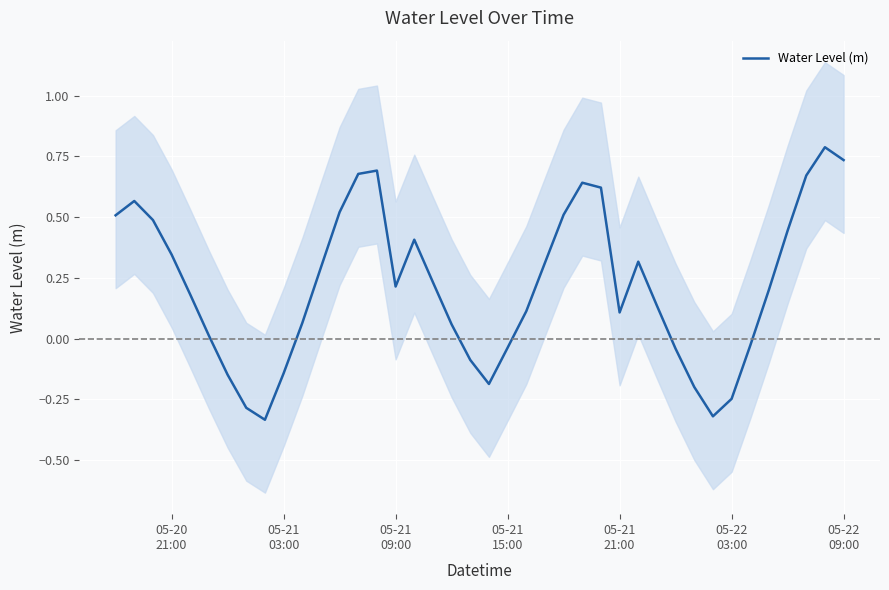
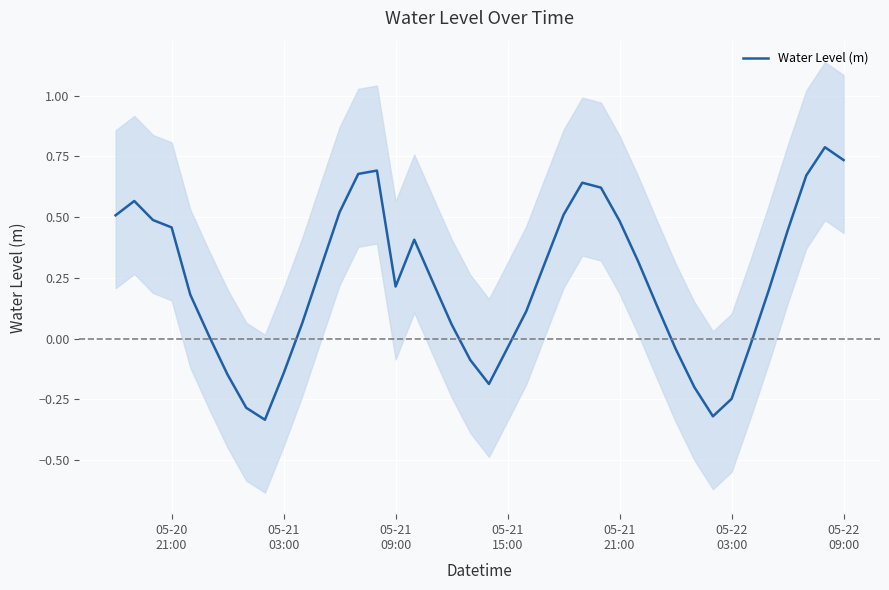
Water Level (m), 05-20 21:00: 0.35 -> 0.46
Water Level (m), 05-21 21:00: 0.11 -> 0.48
